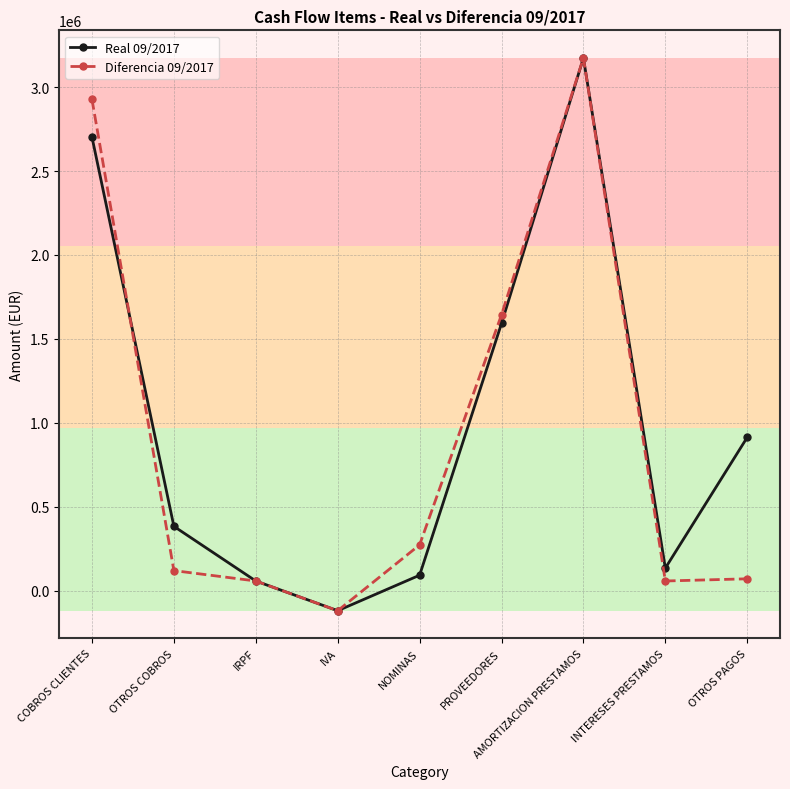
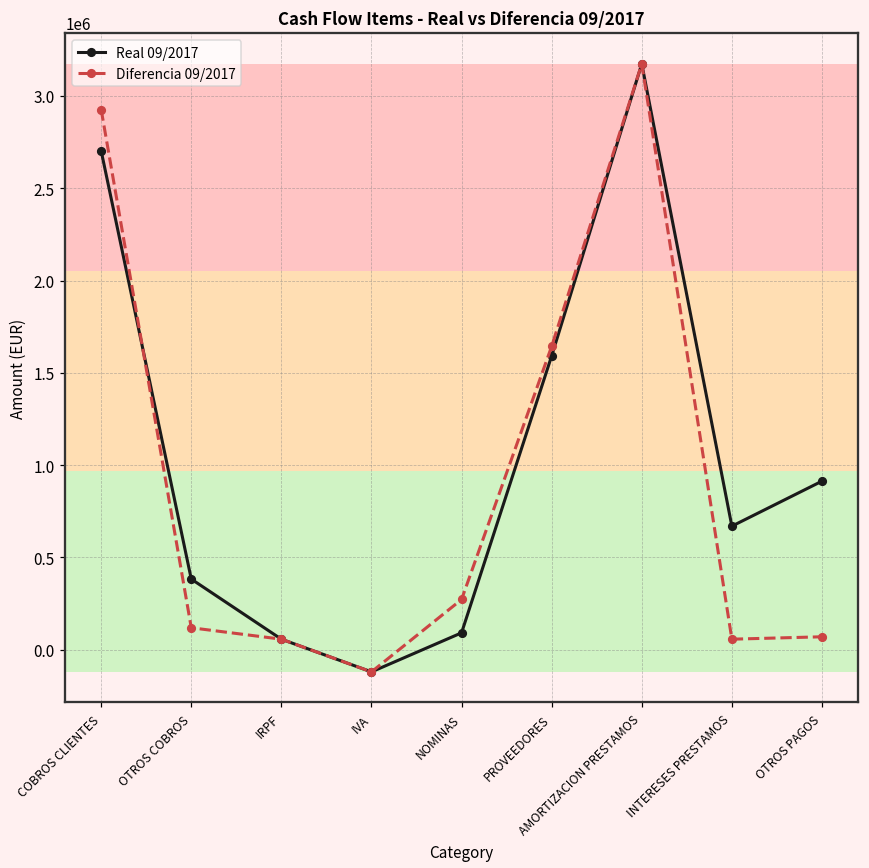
Real 09/2017, INTERESES PRESTAMOS: 130000 -> 670000
